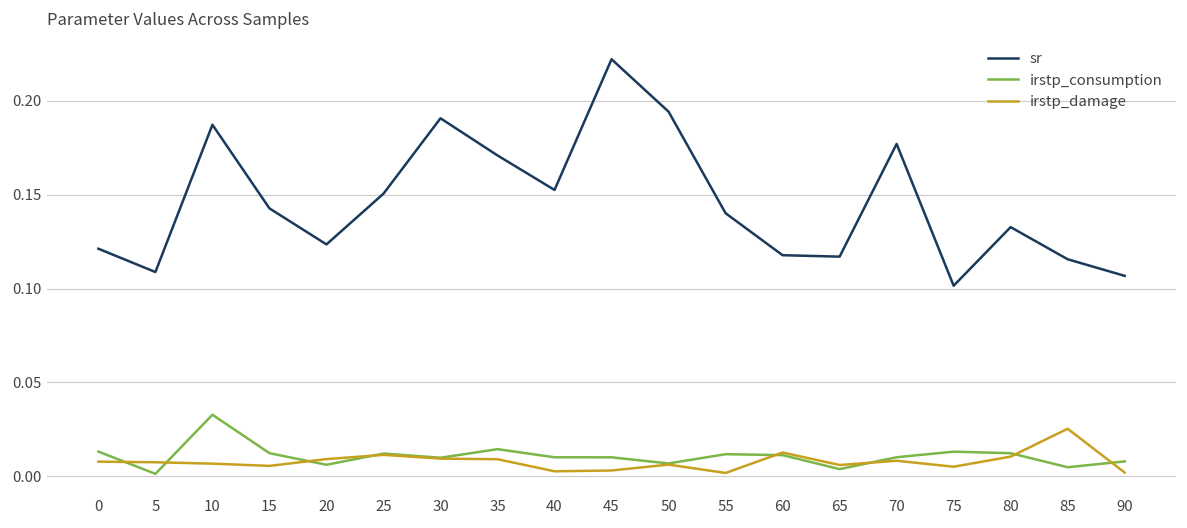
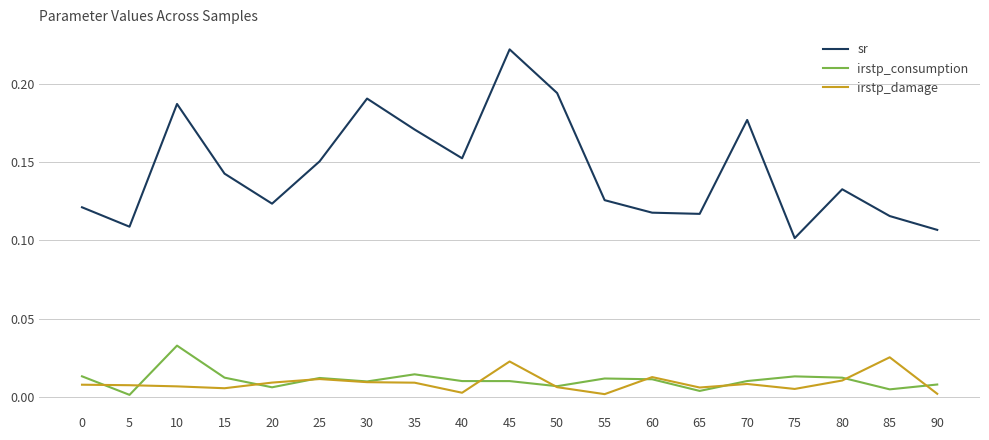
irstp_damage, 45: 0.003 -> 0.023
sr, 55: 0.140 -> 0.126
